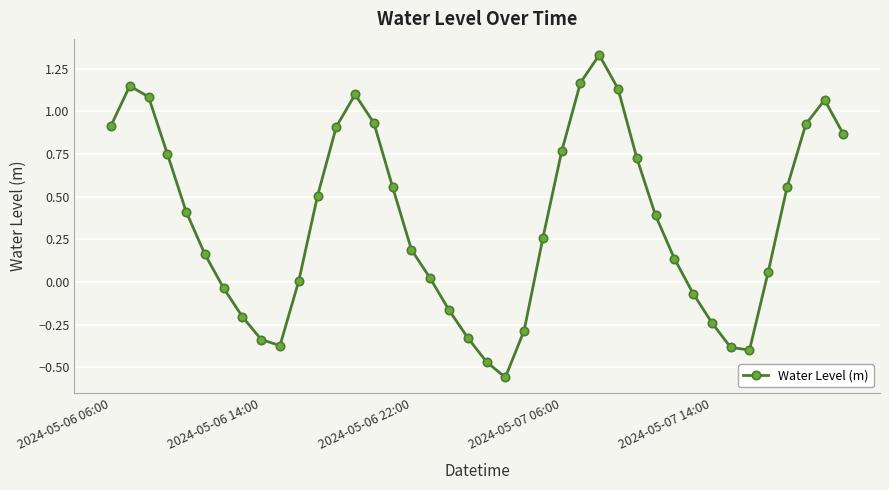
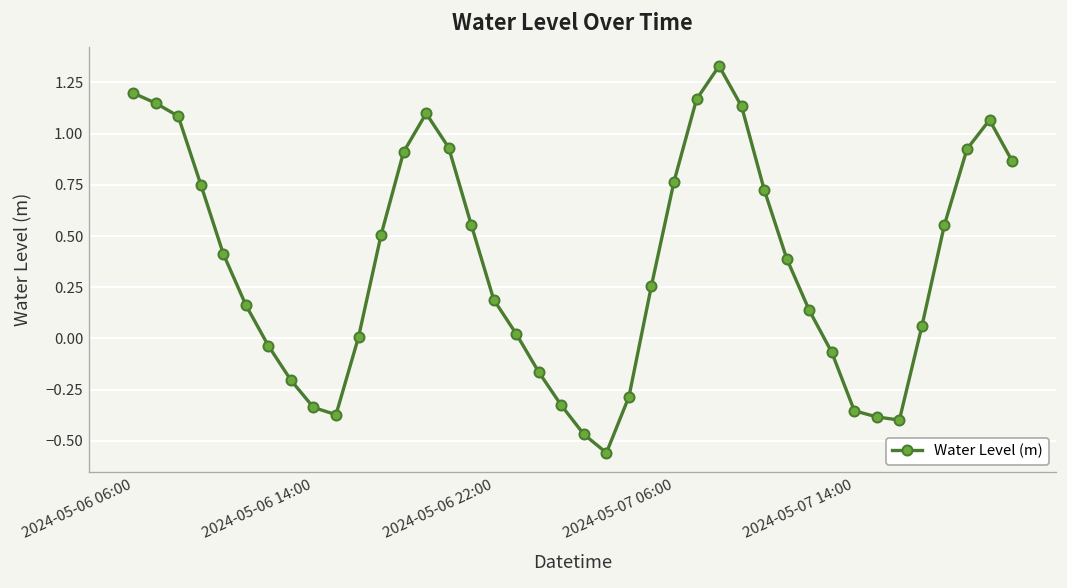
2024-05-06 06:00: 0.92 -> 1.20
2024-05-07 14:00: -0.24 -> -0.35
